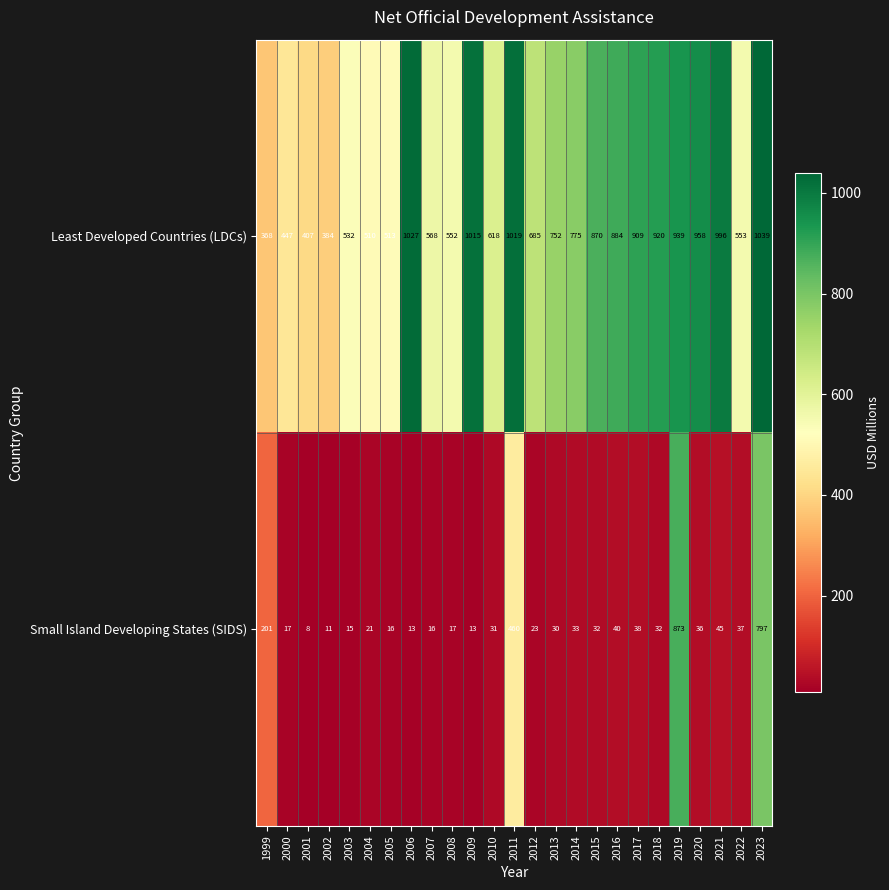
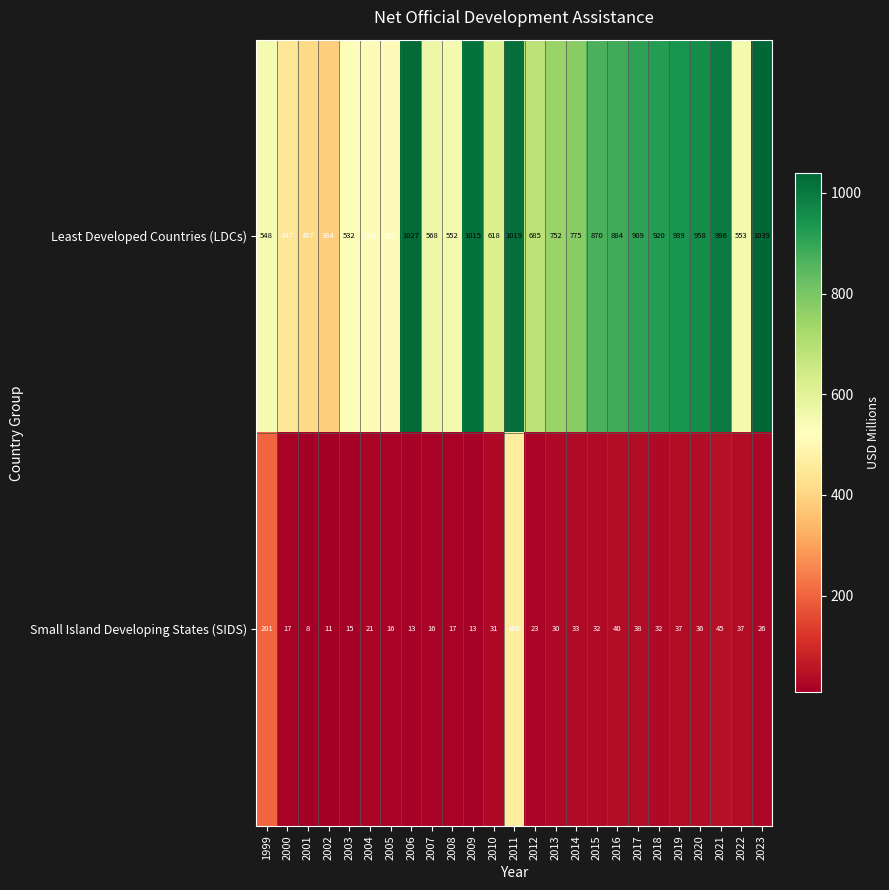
Least Developed Countries (LDCs), 1999: 368 -> 548
Small Island Developing States (SIDS), 2019: 873 -> 37
Small Island Developing States (SIDS), 2023: 797 -> 26
